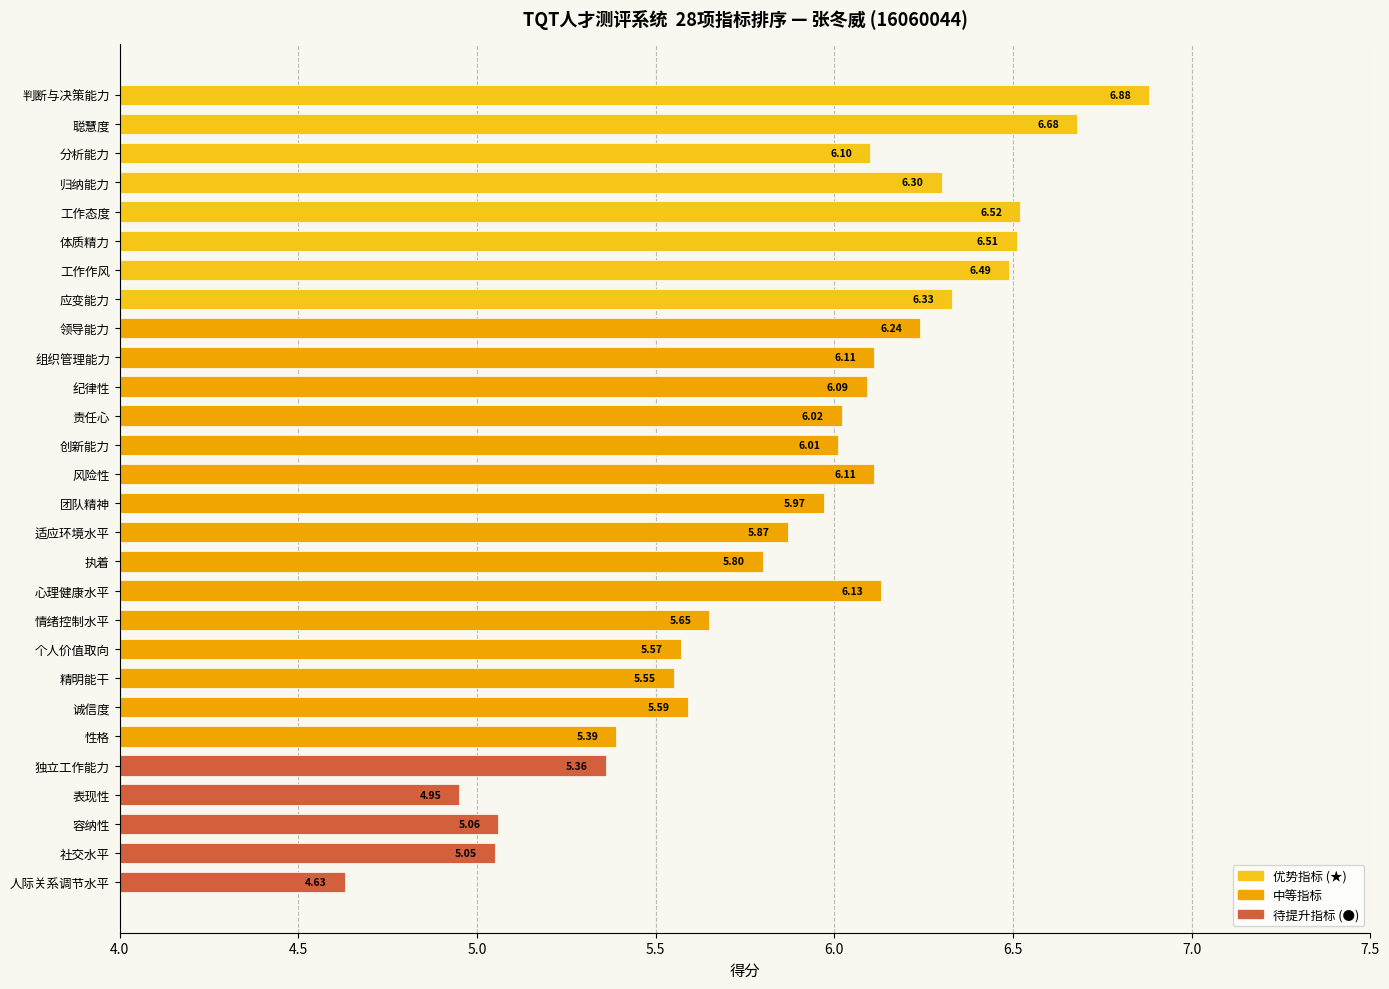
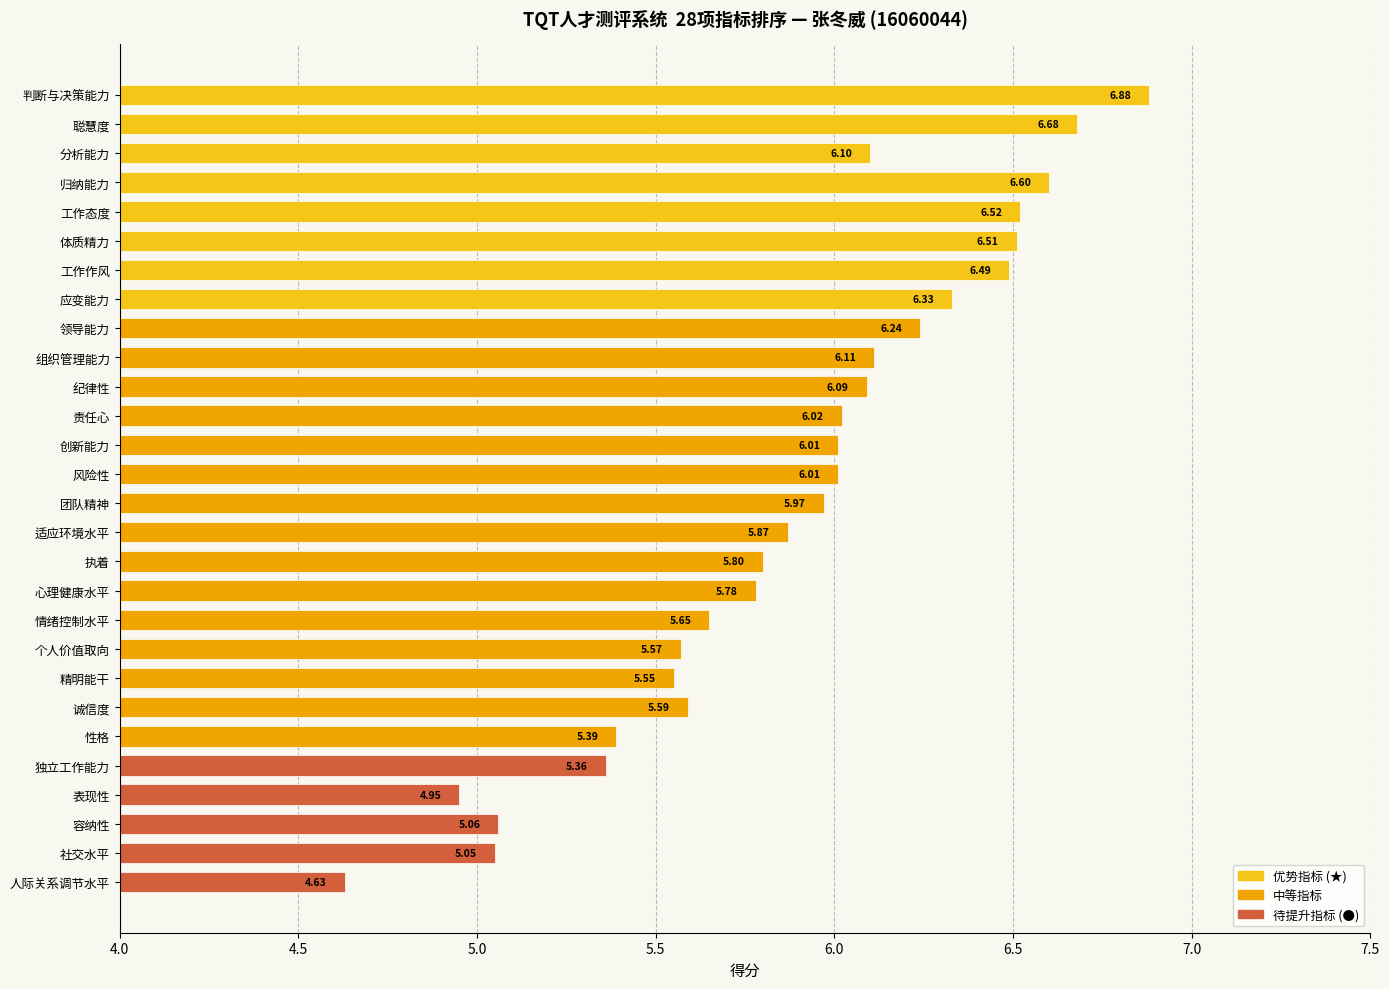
归纳能力: 6.30 -> 6.60
风险性: 6.11 -> 6.01
心理健康水平: 6.13 -> 5.78
